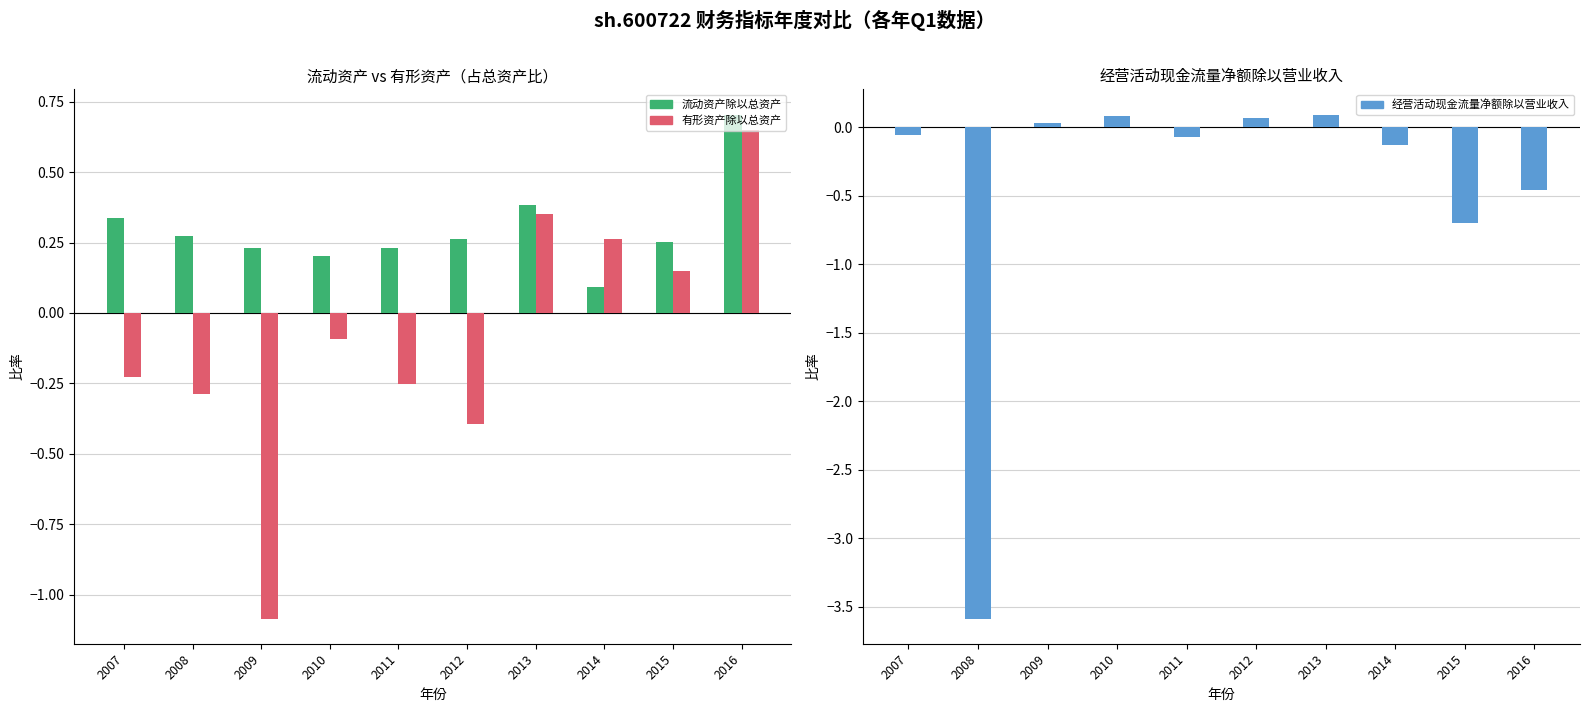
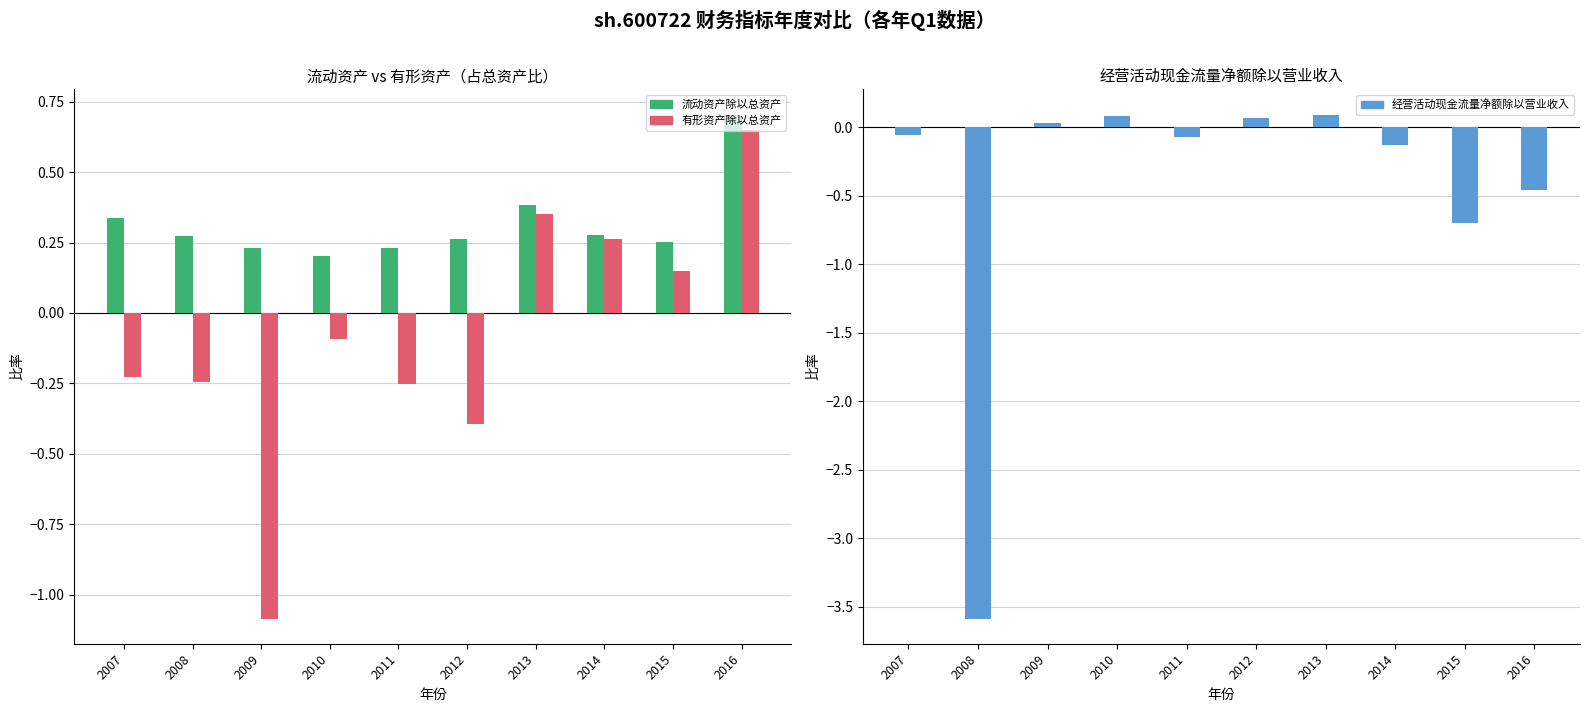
流动资产 vs 有形资产（占总资产比）, 有形资产除以总资产, 2008: -0.29 -> -0.25
流动资产 vs 有形资产（占总资产比）, 流动资产除以总资产, 2014: 0.09 -> 0.28
